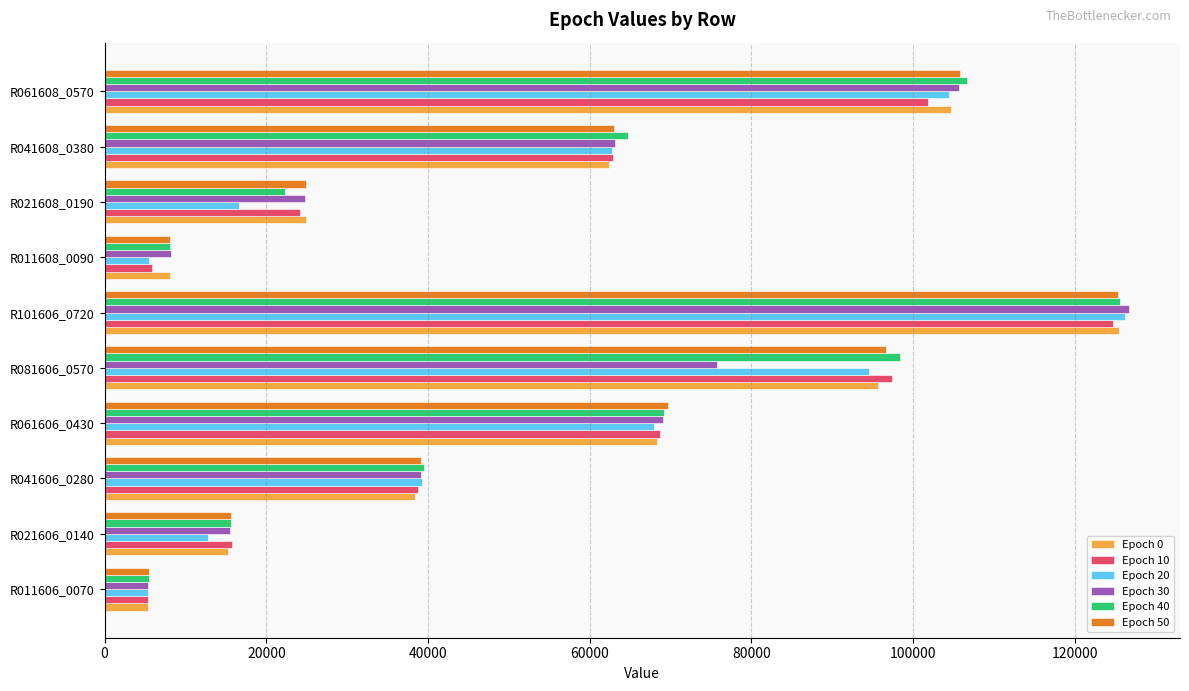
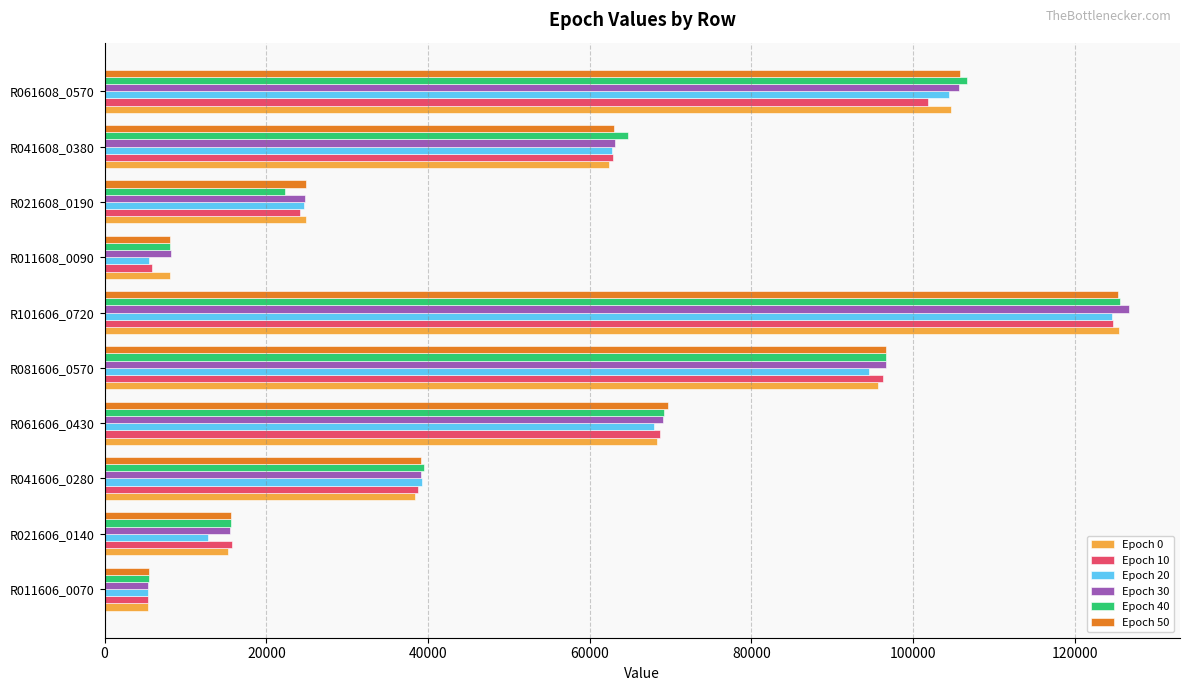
Epoch 20, R021608_0190: 17000 -> 25000
Epoch 20, R101606_0720: 126000 -> 125000
Epoch 40, R081606_0570: 98000 -> 97000
Epoch 30, R081606_0570: 76000 -> 97000
Epoch 10, R081606_0570: 97000 -> 96000
